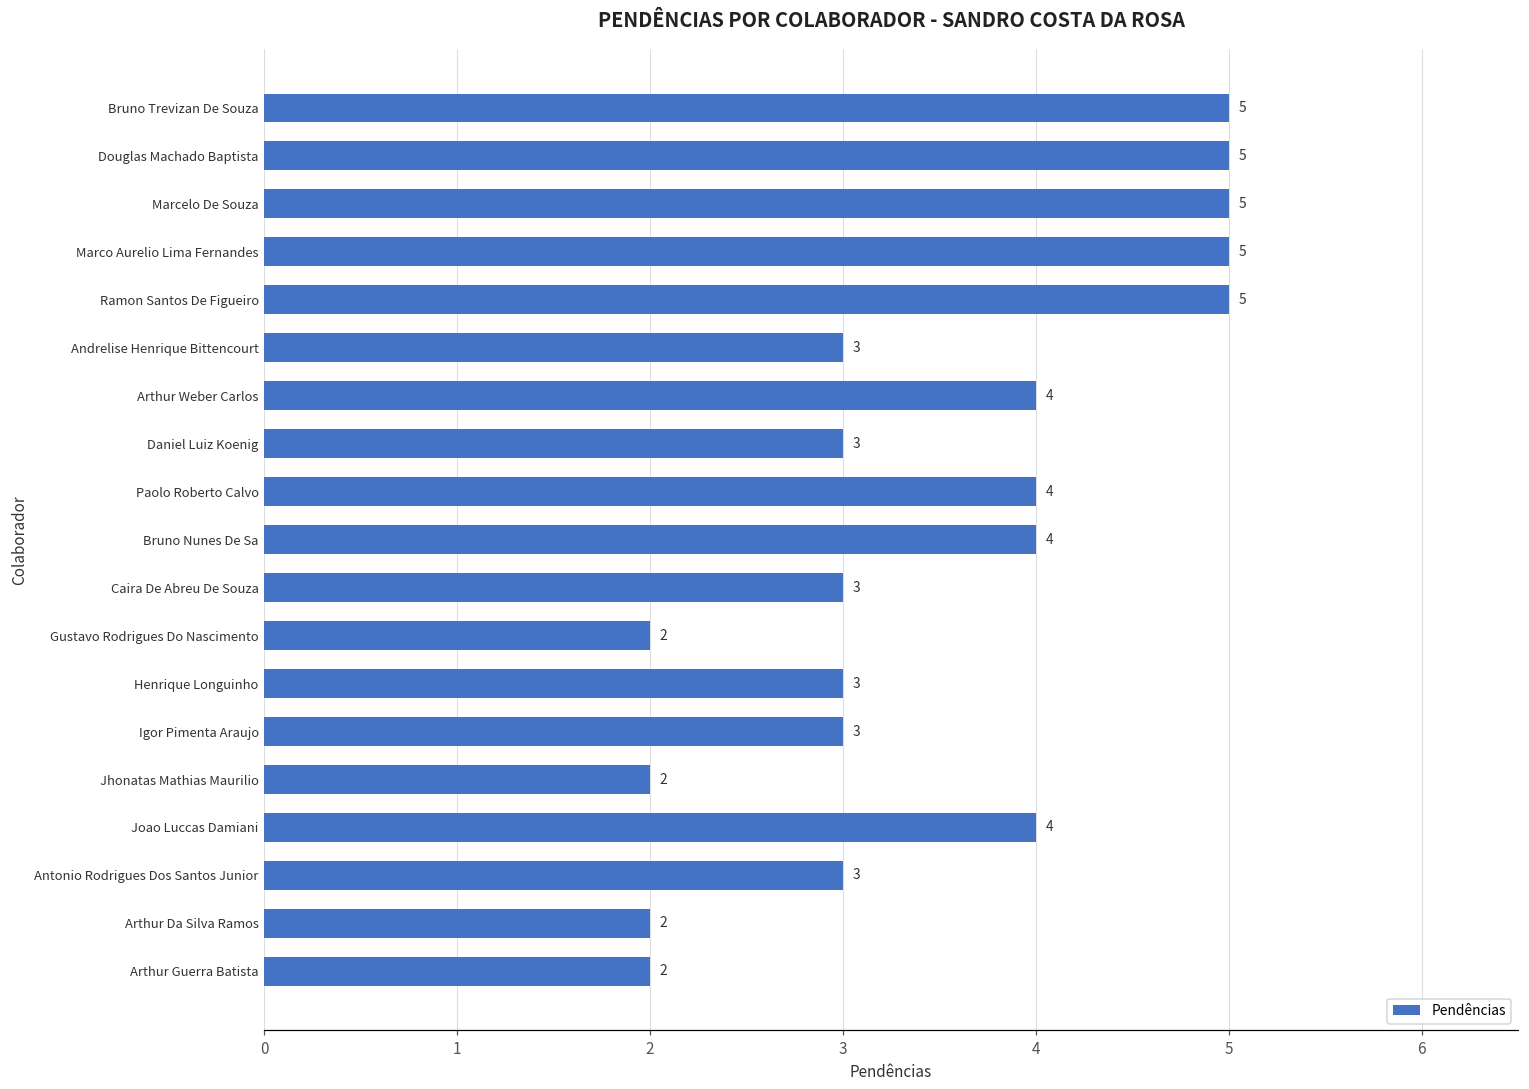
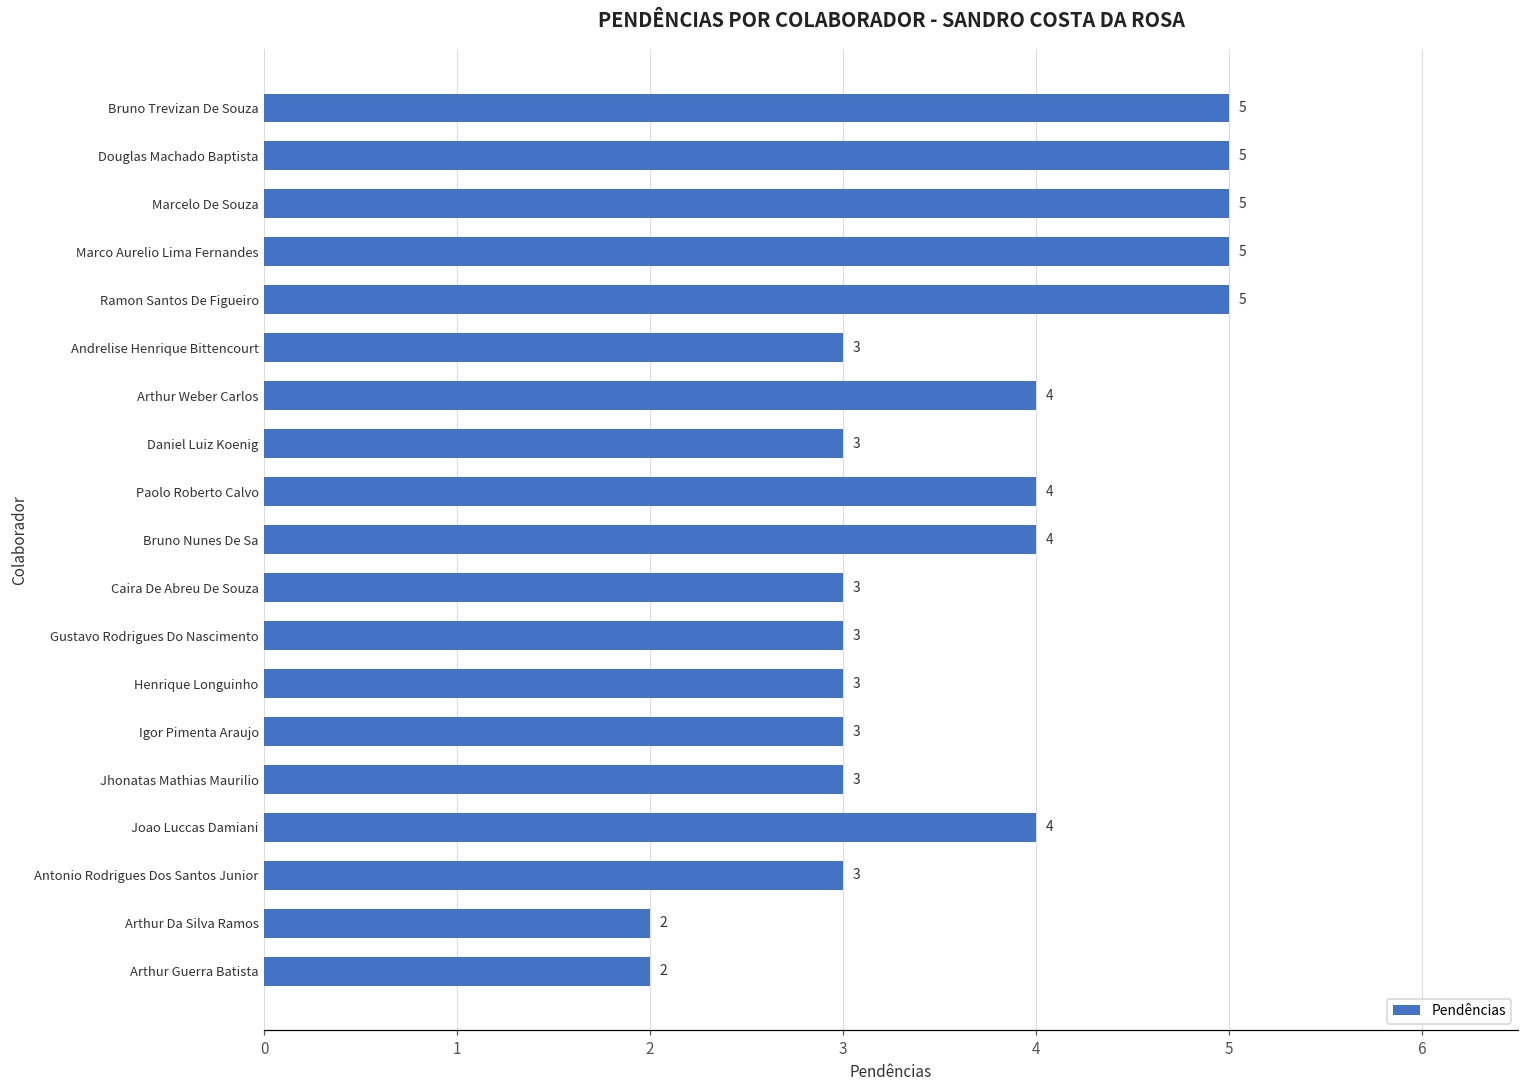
Gustavo Rodrigues Do Nascimento: 2 -> 3
Jhonatas Mathias Maurilio: 2 -> 3
